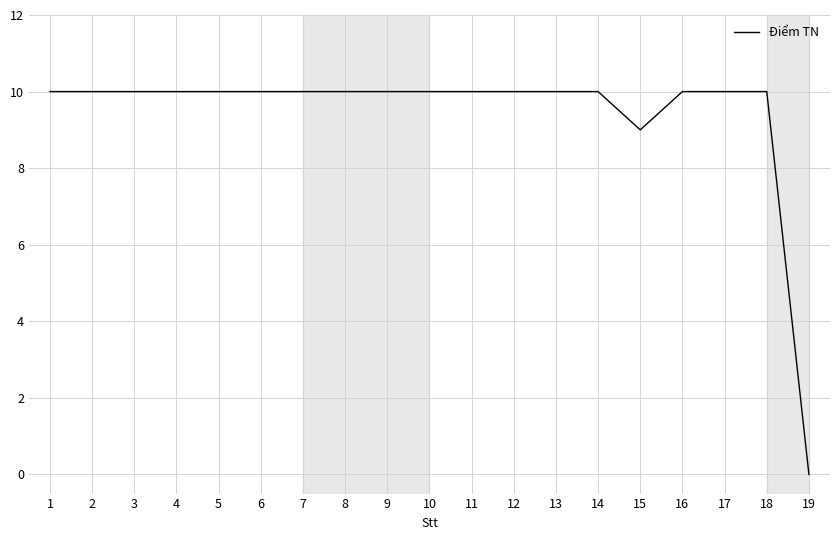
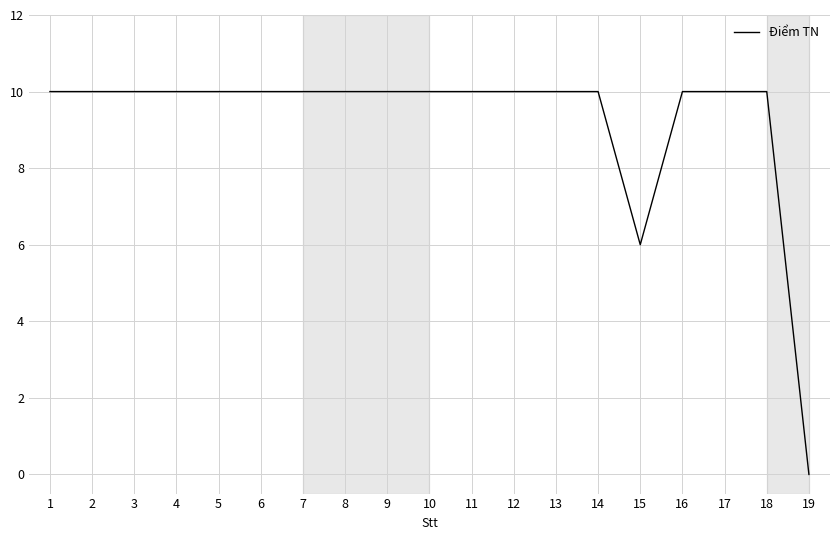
15: 9 -> 6
